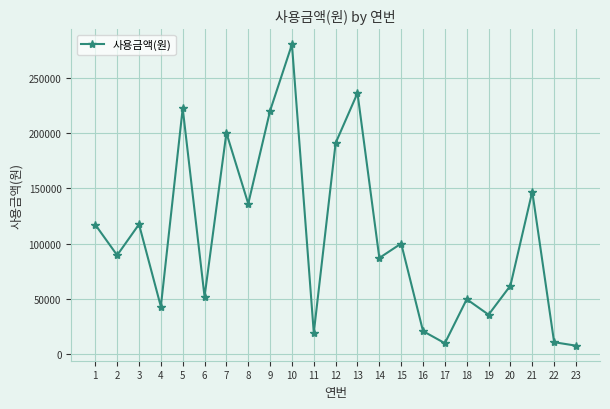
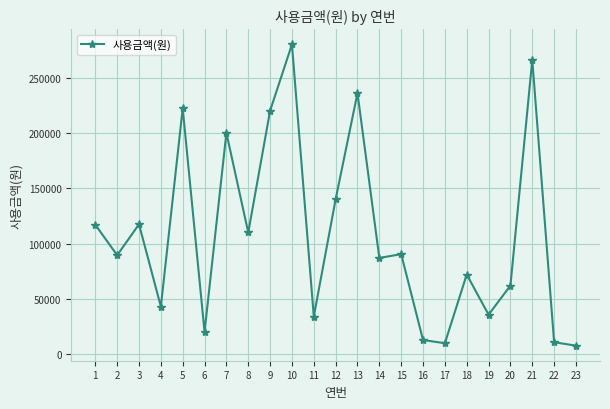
6: 52000 -> 20000
8: 136000 -> 110000
11: 19000 -> 34000
12: 191000 -> 140000
15: 100000 -> 90000
16: 21000 -> 13000
18: 50000 -> 72000
21: 147000 -> 266000
